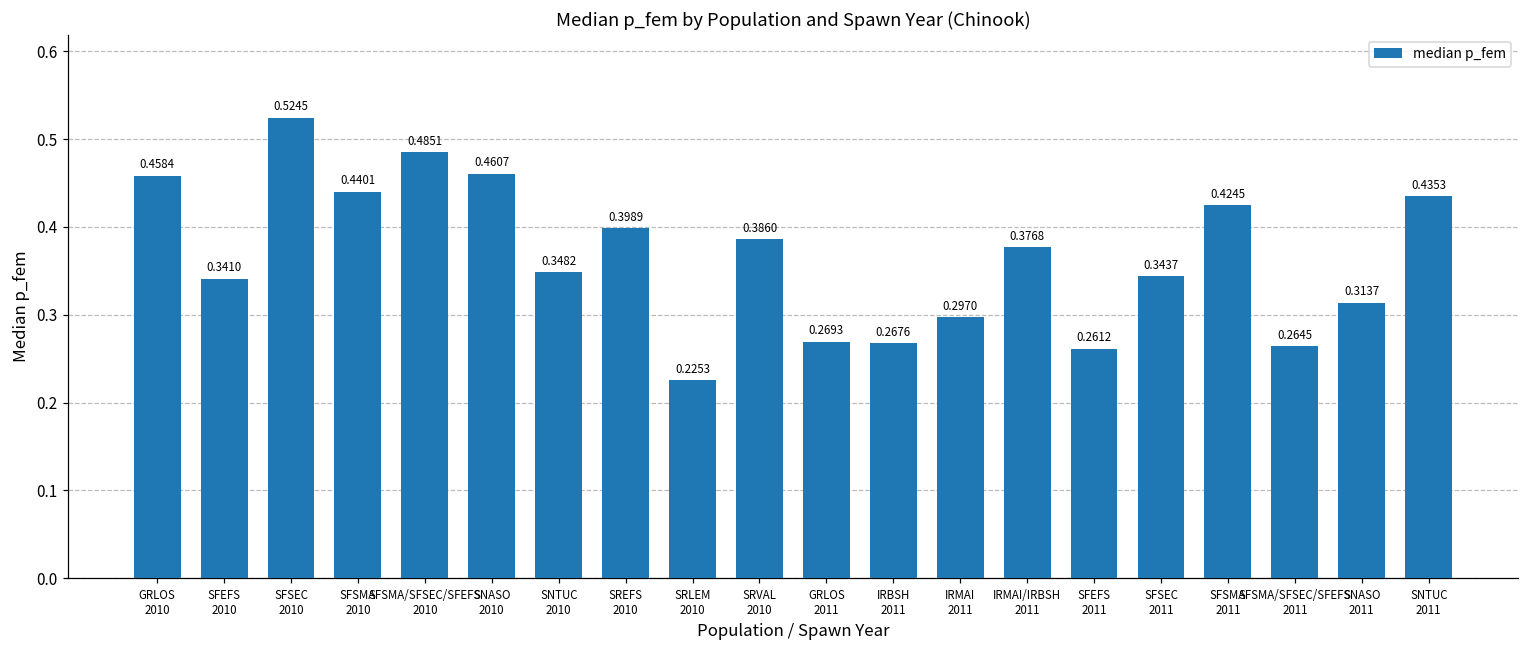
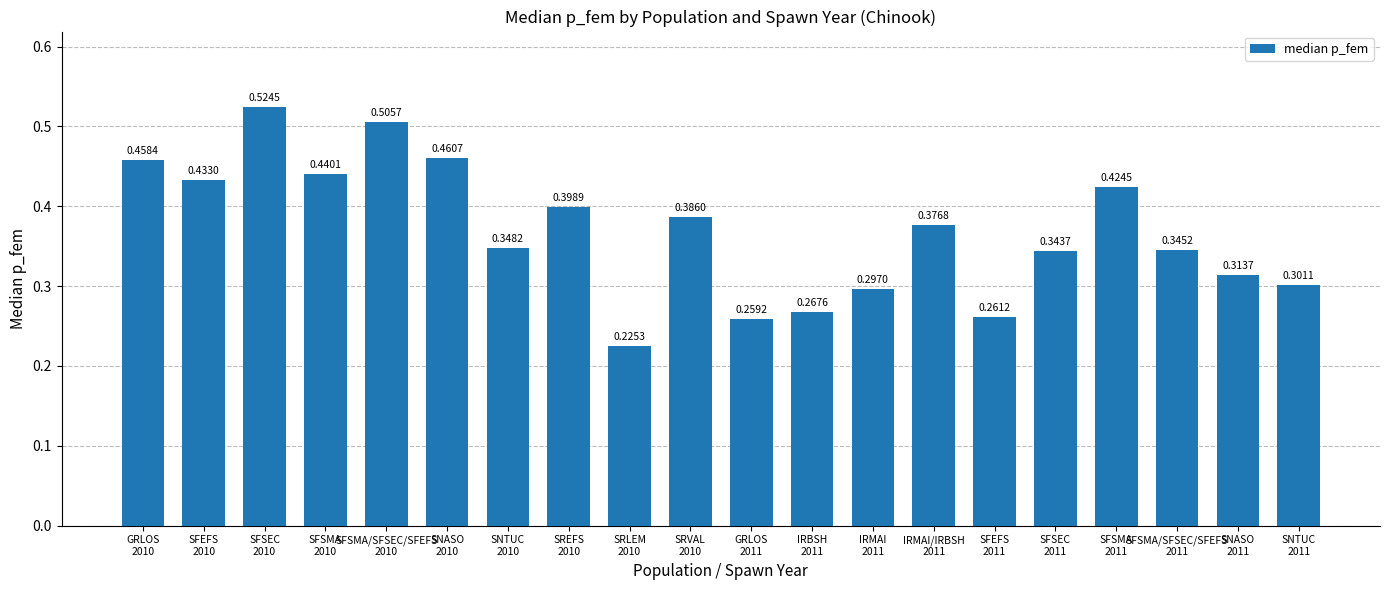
SFEFS 2010: 0.3410 -> 0.4330
SFSMA/SFSEC/SFEFS 2010: 0.4851 -> 0.5057
GRLOS 2011: 0.2693 -> 0.2592
SFSMA/SFSEC/SFEFS 2011: 0.2645 -> 0.3452
SNTUC 2011: 0.4353 -> 0.3011
